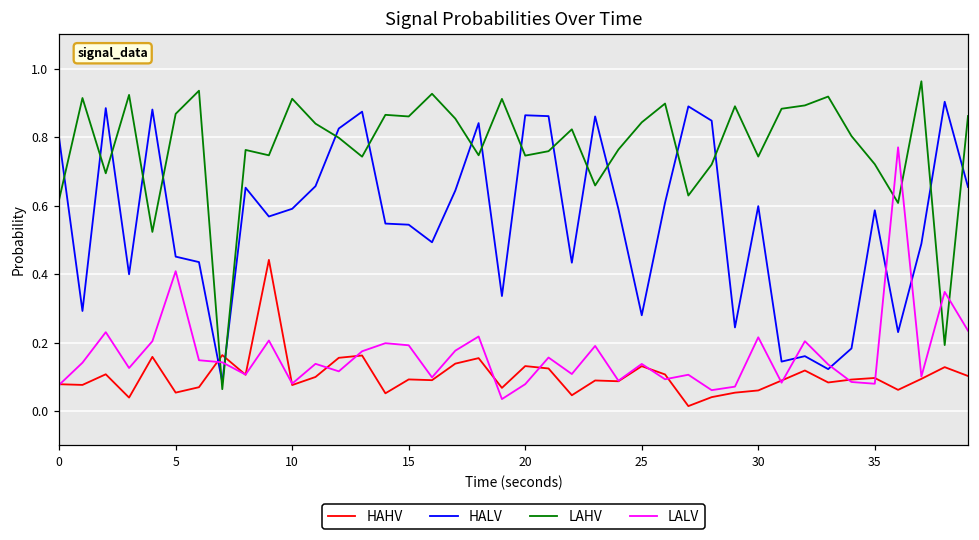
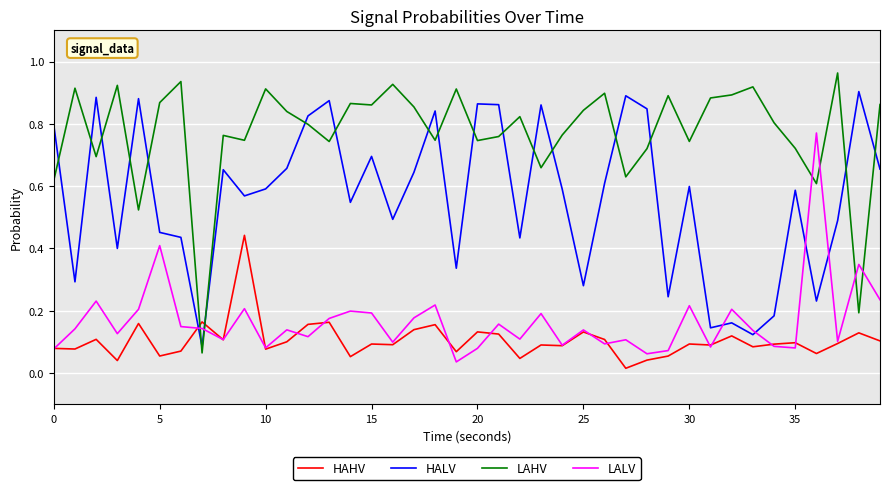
HALV, 15: 0.54 -> 0.70
HAHV, 30: 0.06 -> 0.09
